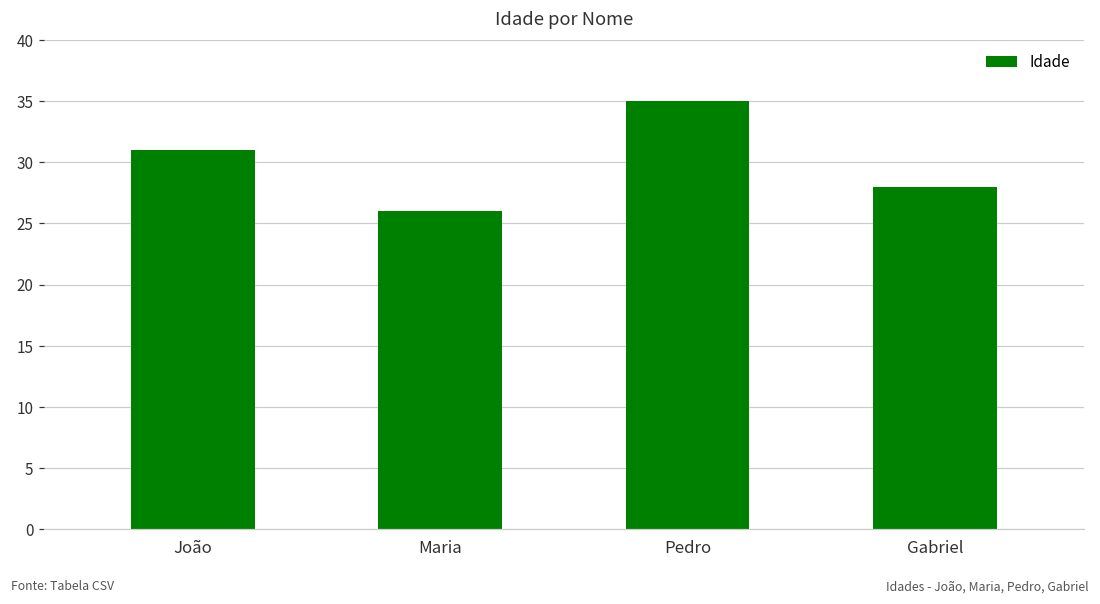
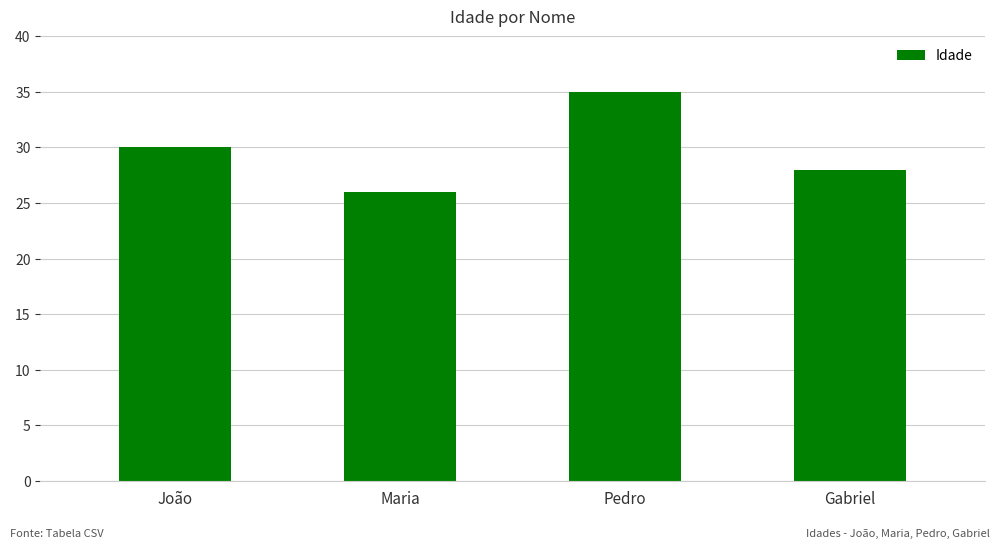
João: 31 -> 30
